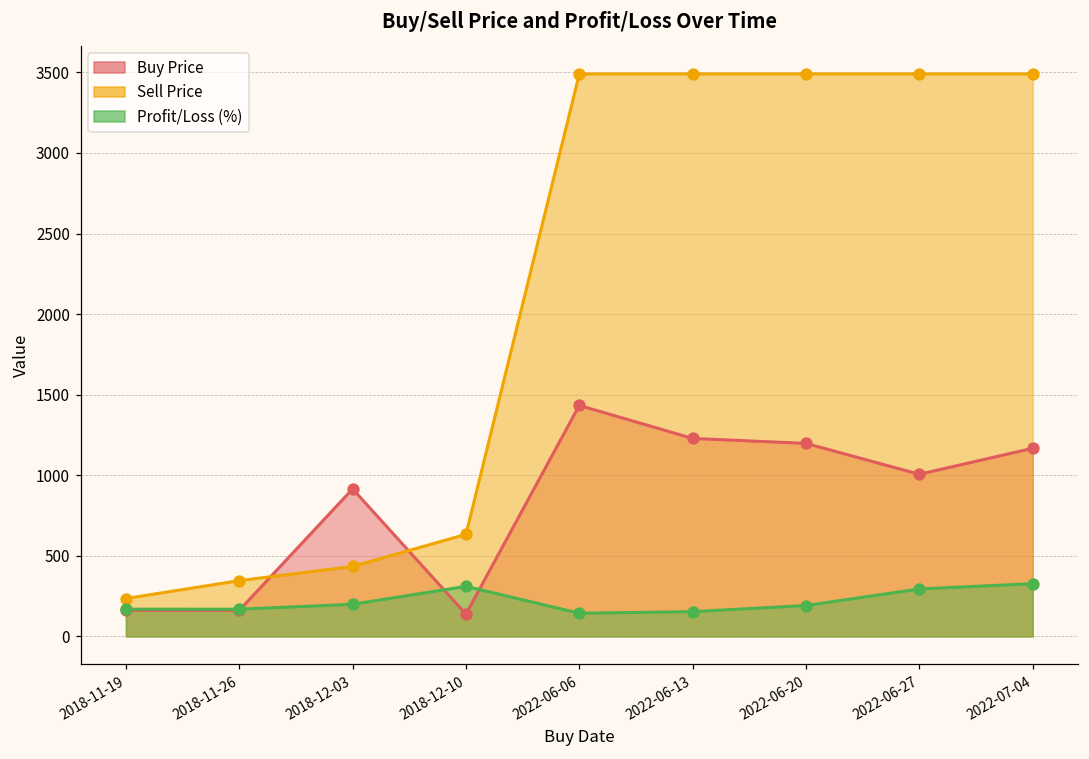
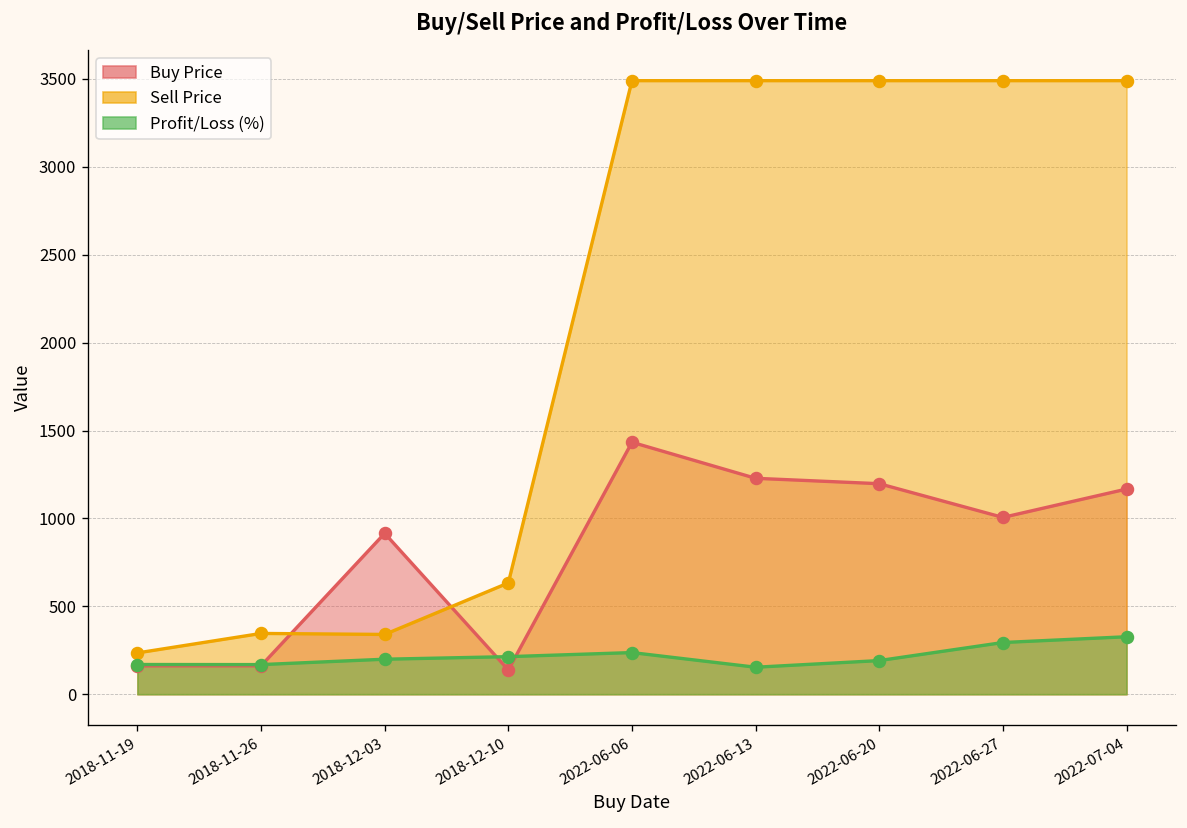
Sell Price, 2018-12-03: 430 -> 340
Profit/Loss (%), 2018-12-10: 310 -> 210
Profit/Loss (%), 2022-06-06: 140 -> 240
